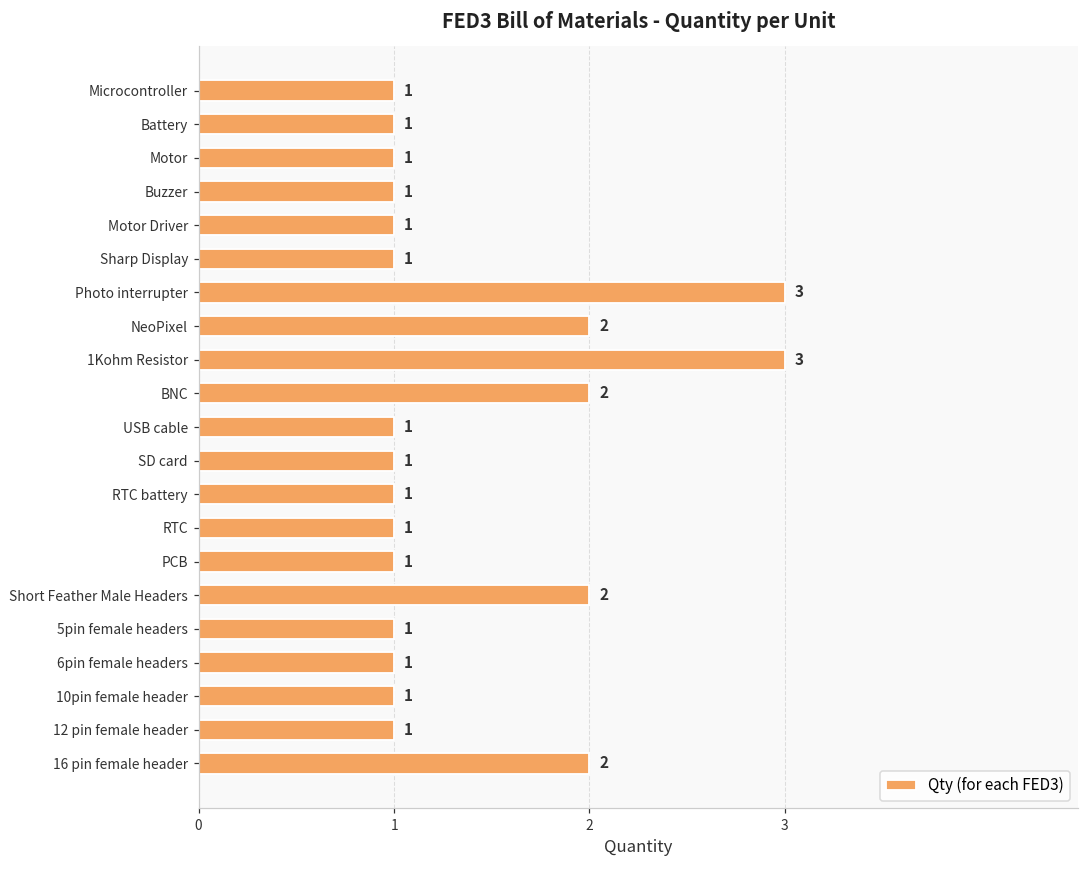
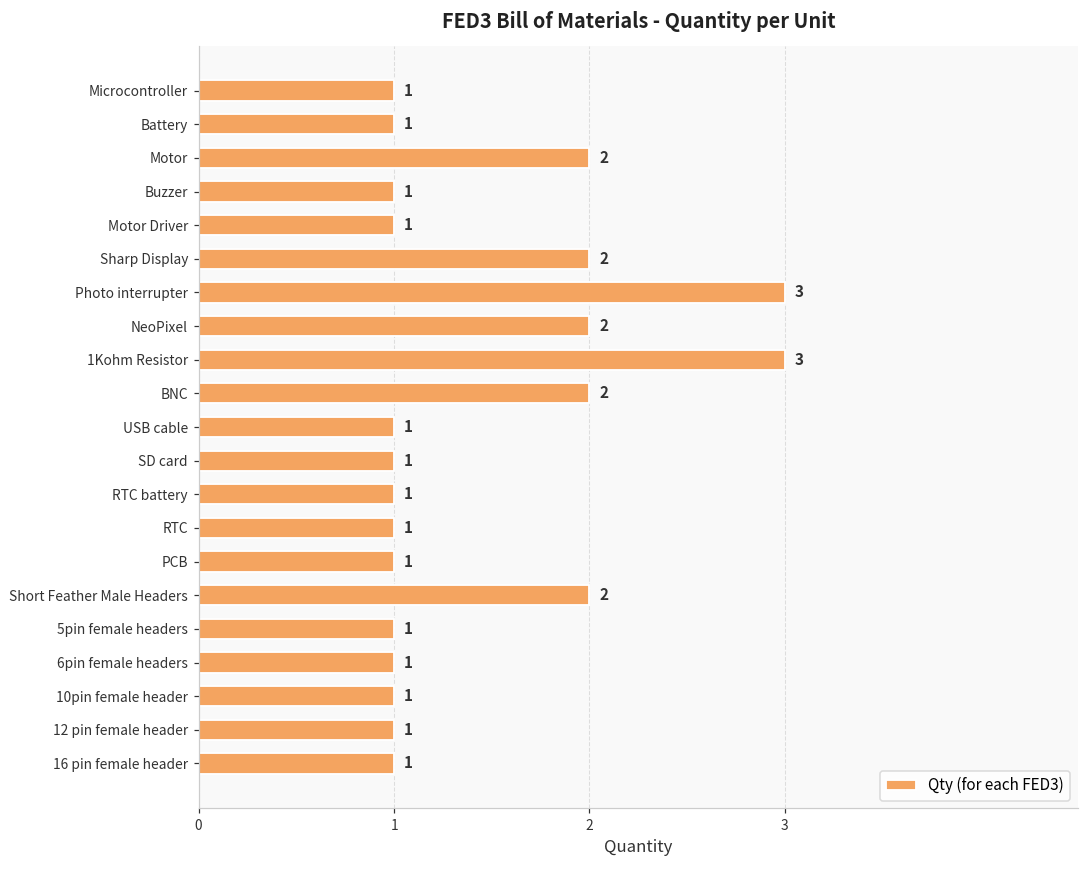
Motor: 1 -> 2
Sharp Display: 1 -> 2
16 pin female header: 2 -> 1
